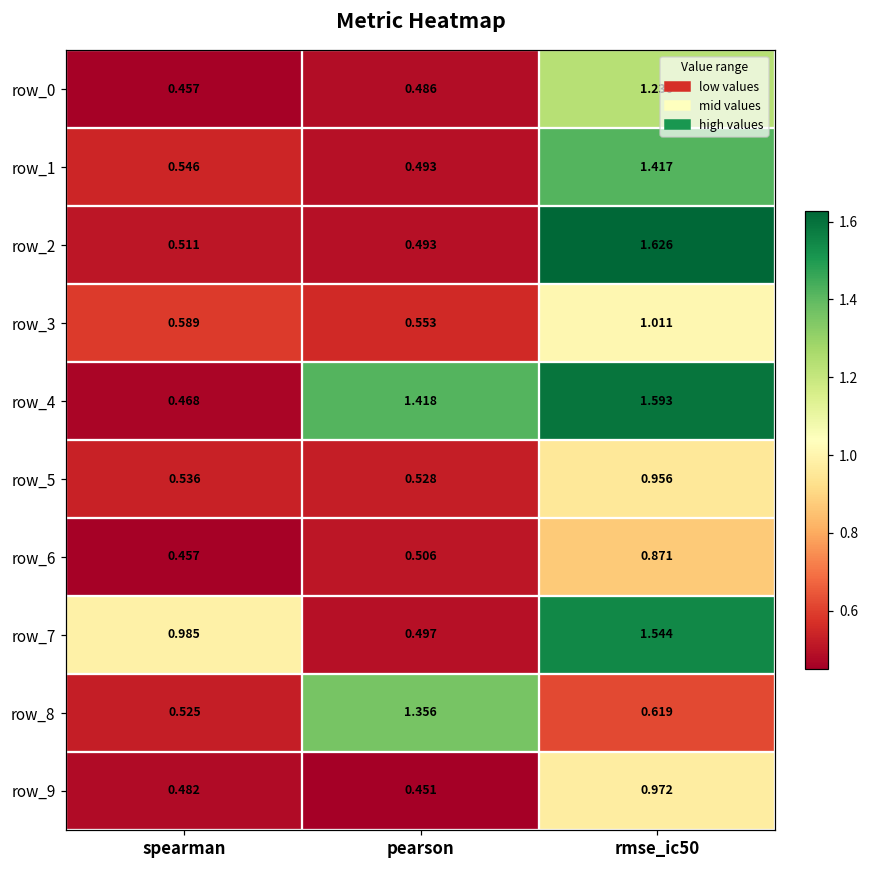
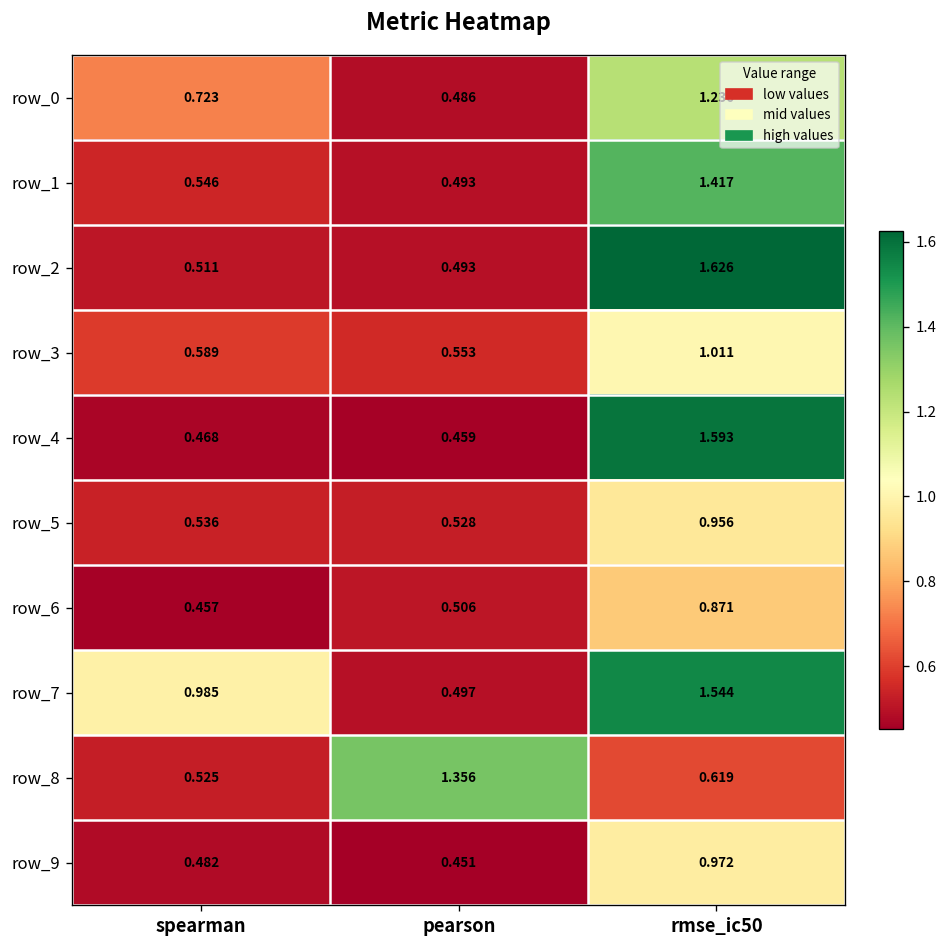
row_0, spearman: 0.457 -> 0.723
row_4, pearson: 1.418 -> 0.459
